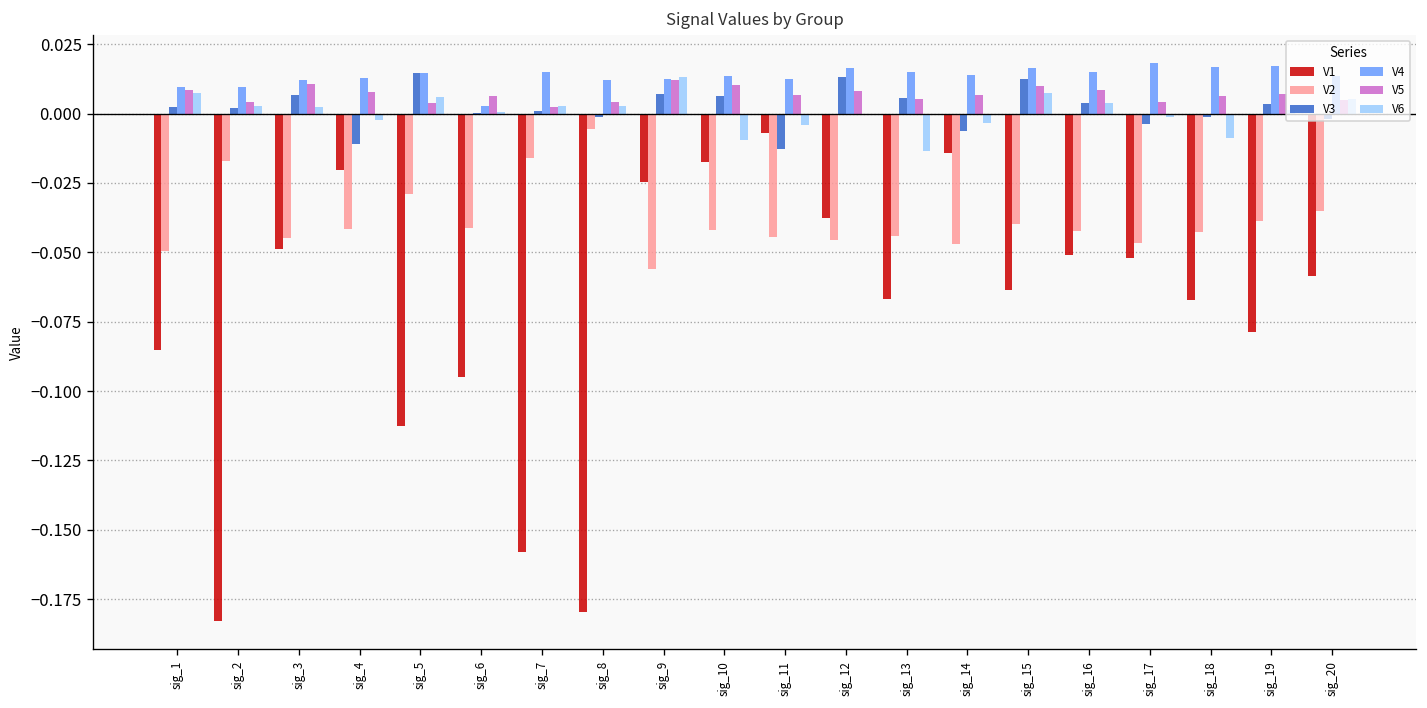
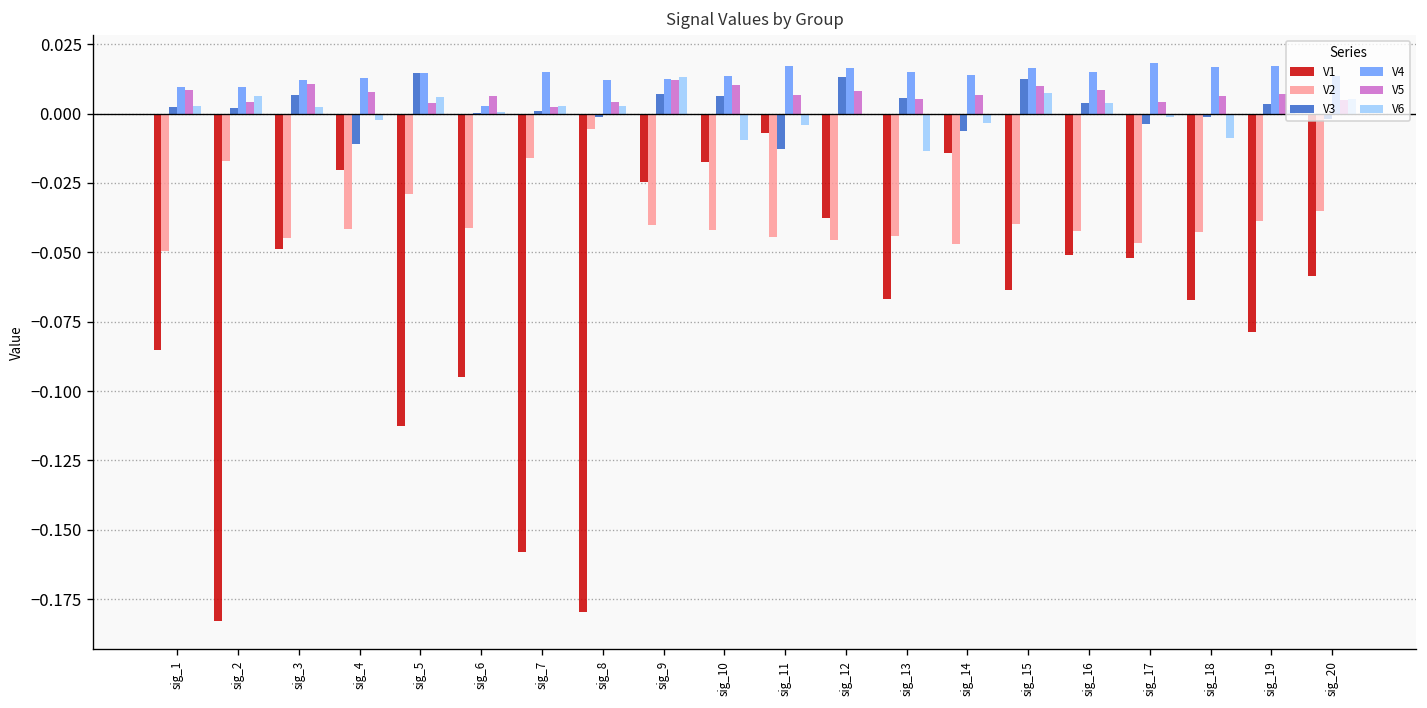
V6, sig_1: 0.007 -> 0.003
V6, sig_2: 0.003 -> 0.006
V2, sig_9: -0.056 -> -0.040
V4, sig_11: 0.012 -> 0.017
